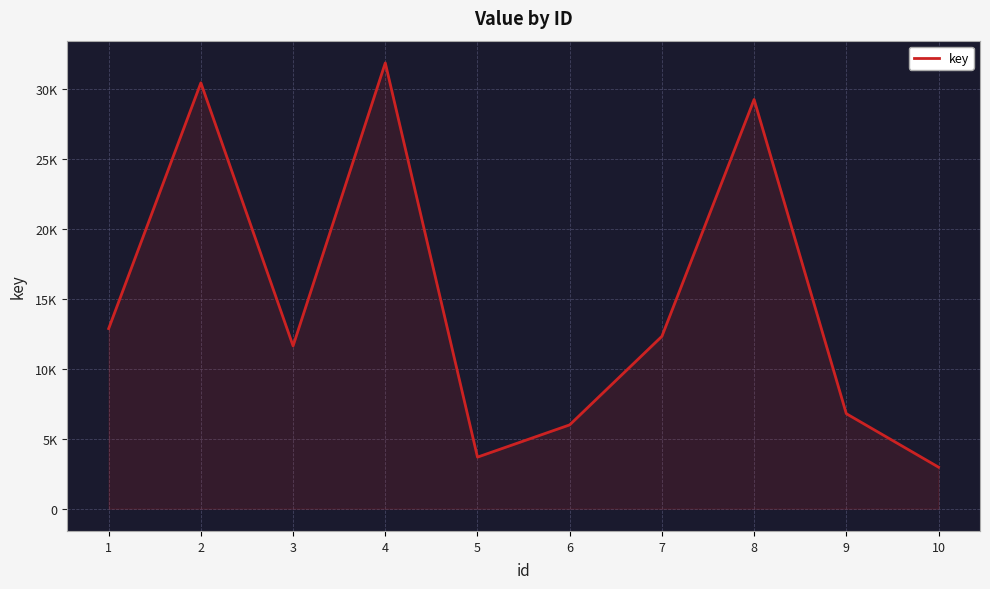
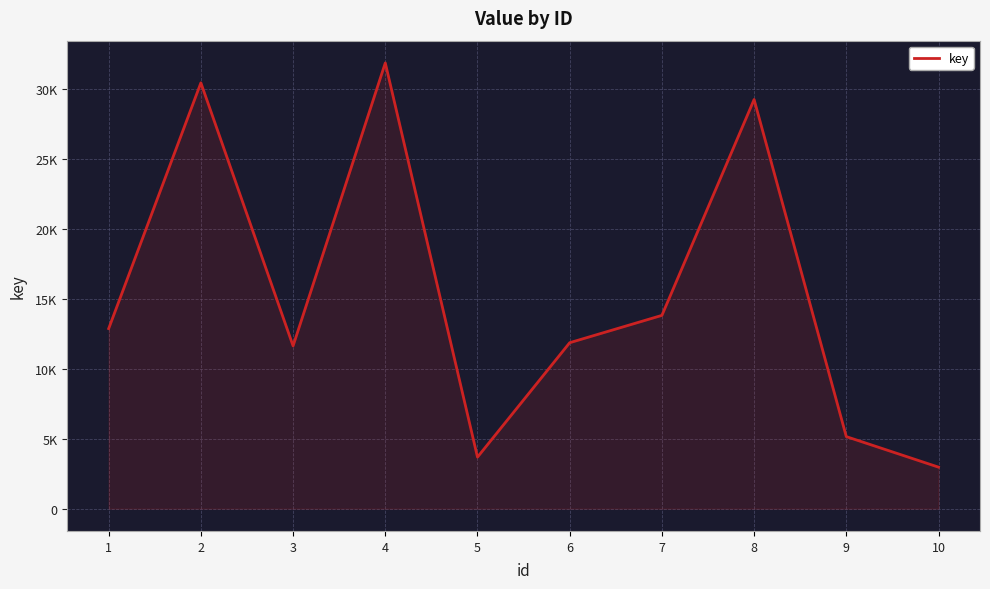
6: 6000 -> 11900
7: 12300 -> 13800
9: 6800 -> 5100
